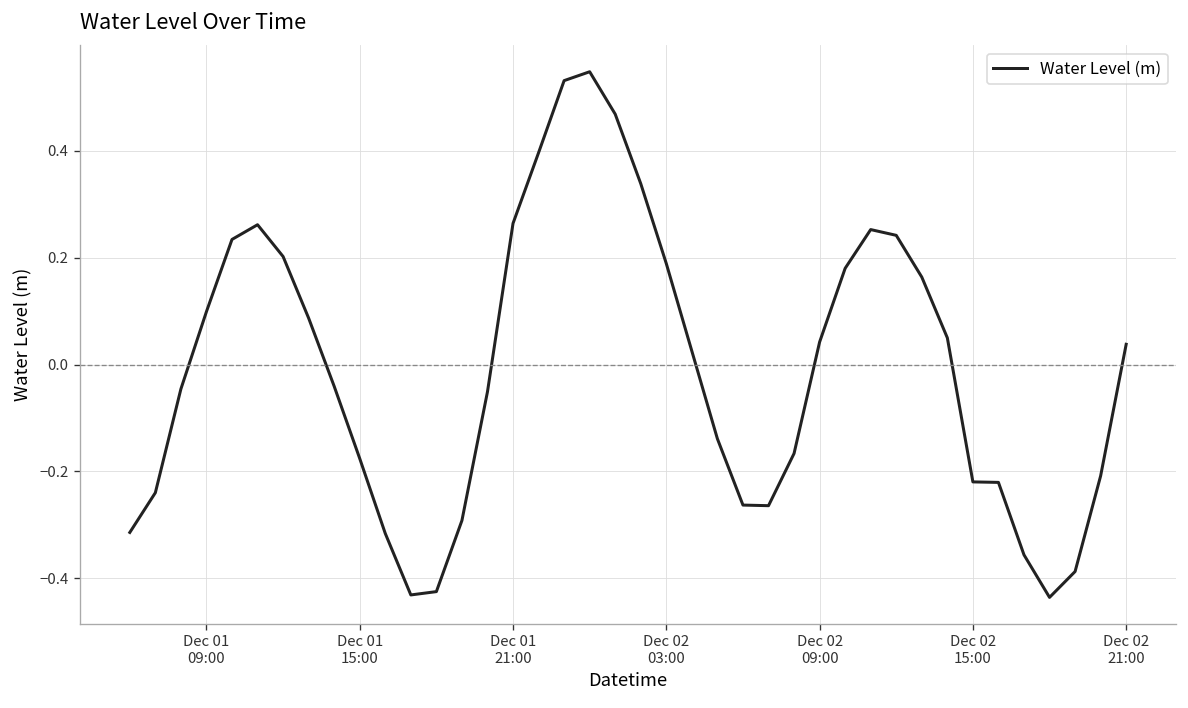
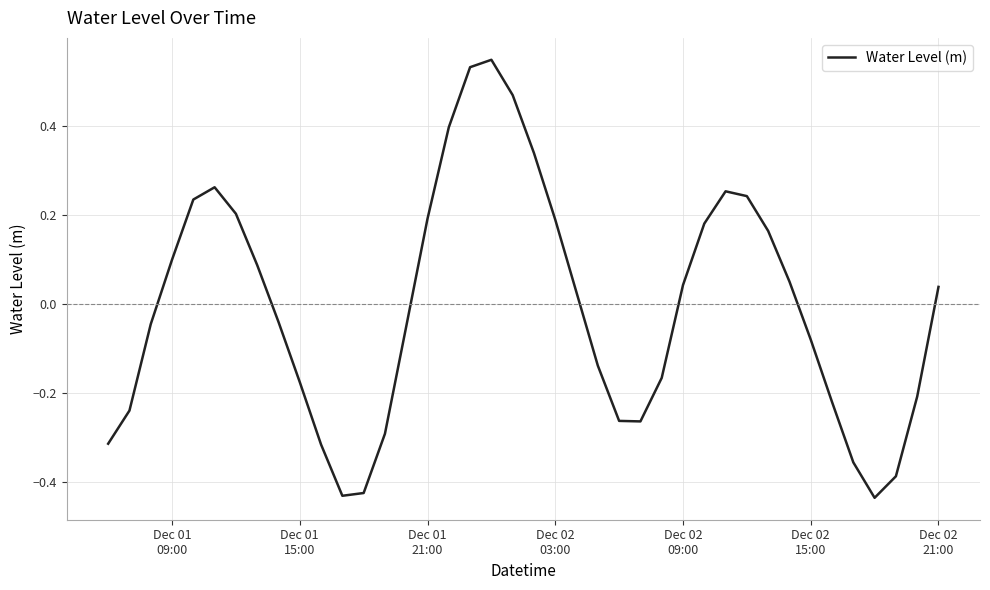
Dec 01 21:00: 0.26 -> 0.19
Dec 02 15:00: -0.22 -> -0.08
